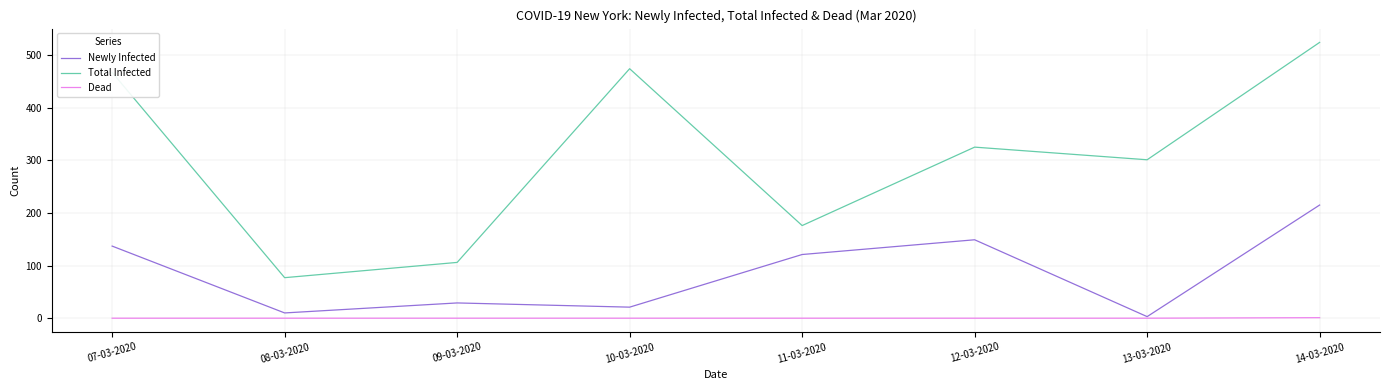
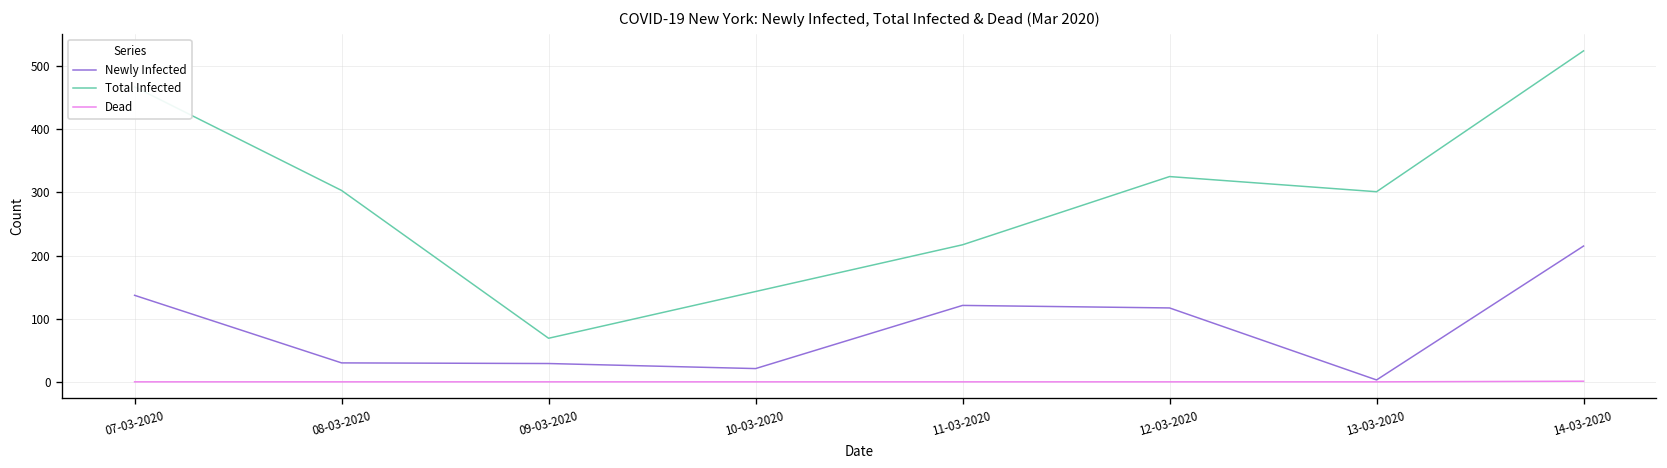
Newly Infected, 08-03-2020: 10 -> 30
Total Infected, 08-03-2020: 80 -> 300
Total Infected, 09-03-2020: 110 -> 70
Total Infected, 10-03-2020: 470 -> 140
Total Infected, 11-03-2020: 180 -> 220
Newly Infected, 12-03-2020: 150 -> 120
